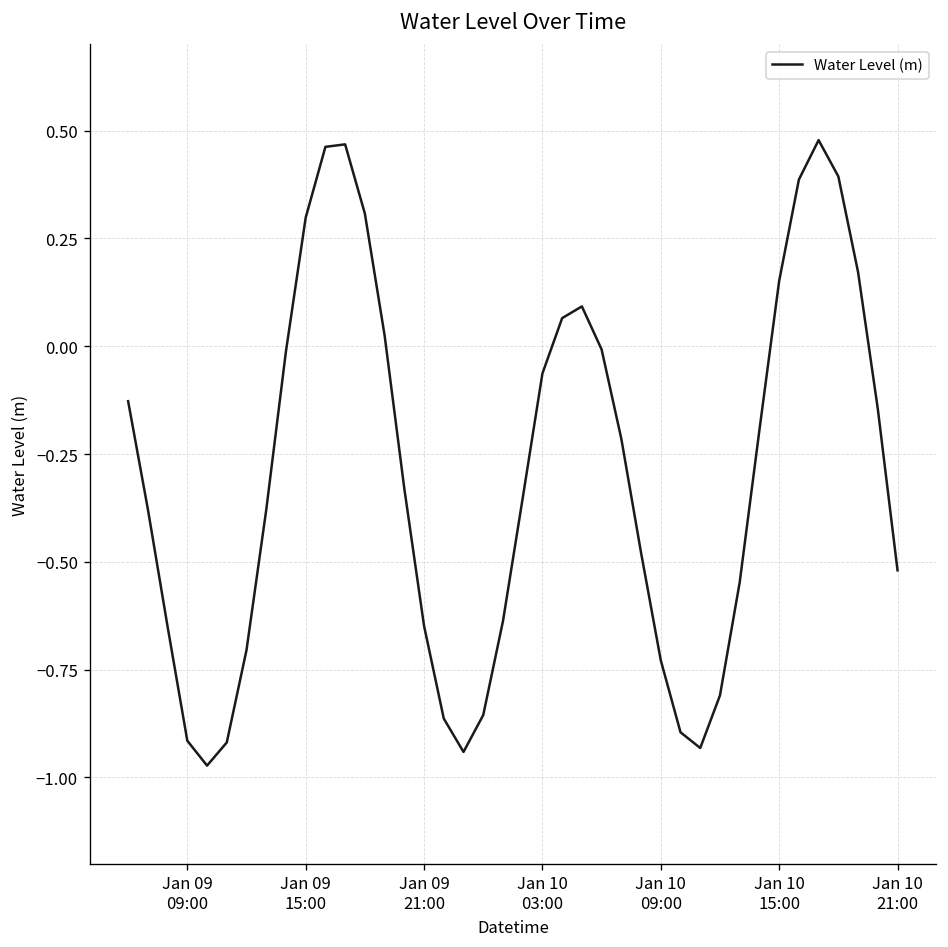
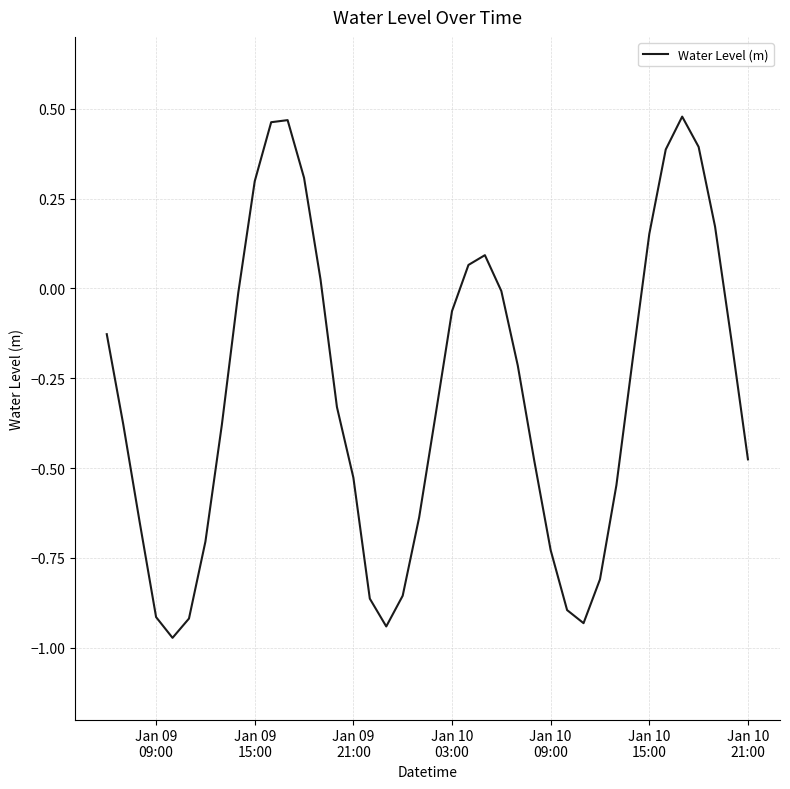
Jan 09 21:00: -0.65 -> -0.53
Jan 10 21:00: -0.52 -> -0.48
